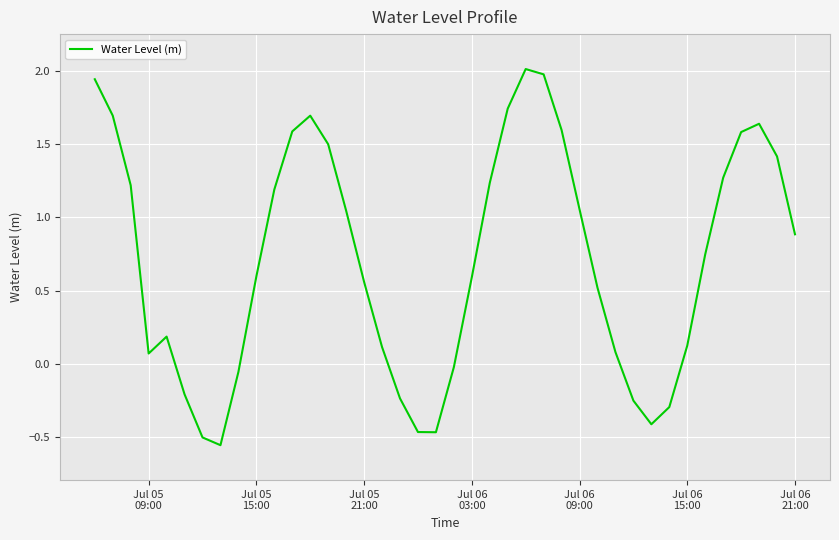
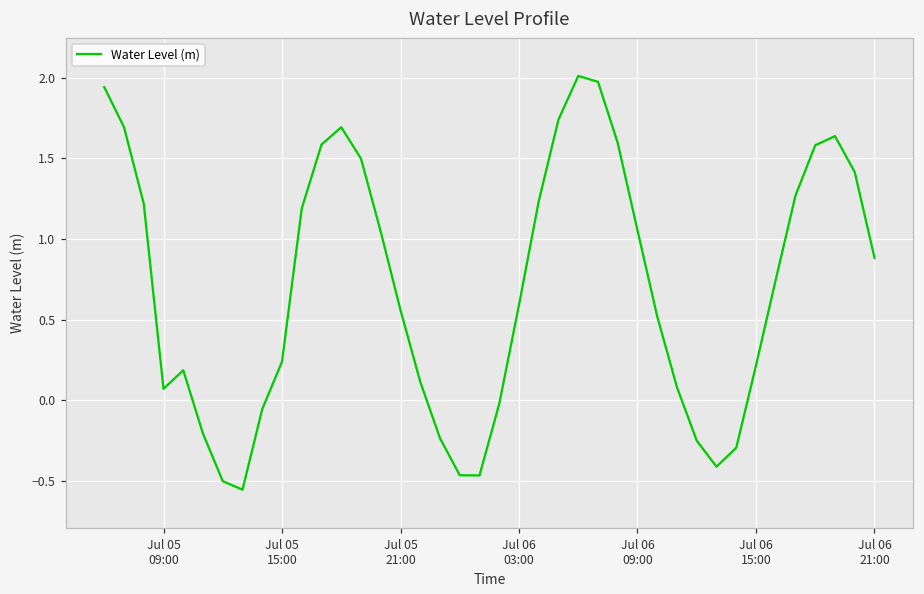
Jul 05 15:00: 0.60 -> 0.24
Jul 06 15:00: 0.12 -> 0.22
